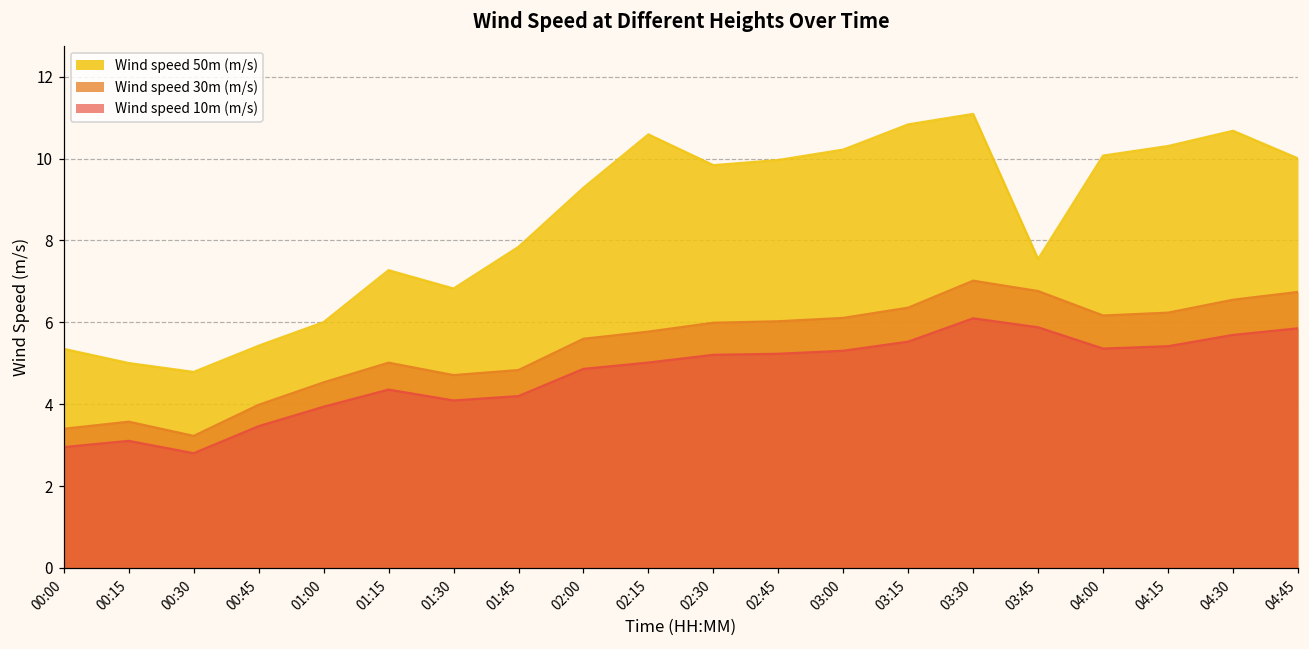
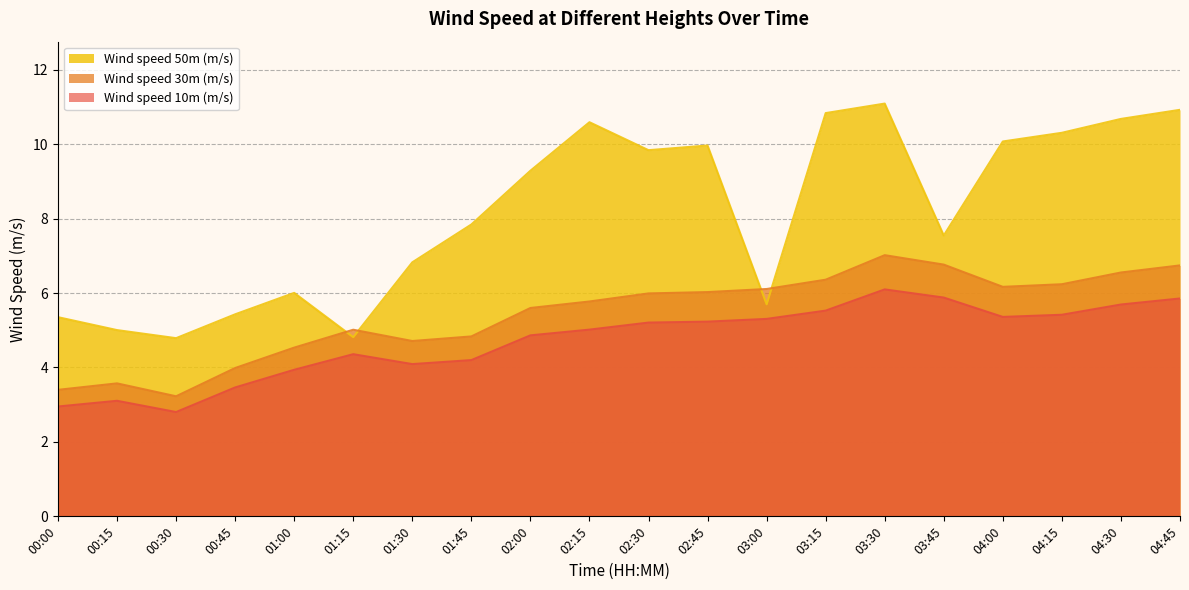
Wind speed 50m (m/s), 01:15: 7.3 -> 4.8
Wind speed 50m (m/s), 03:00: 10.2 -> 5.7
Wind speed 50m (m/s), 04:45: 10.0 -> 10.9
